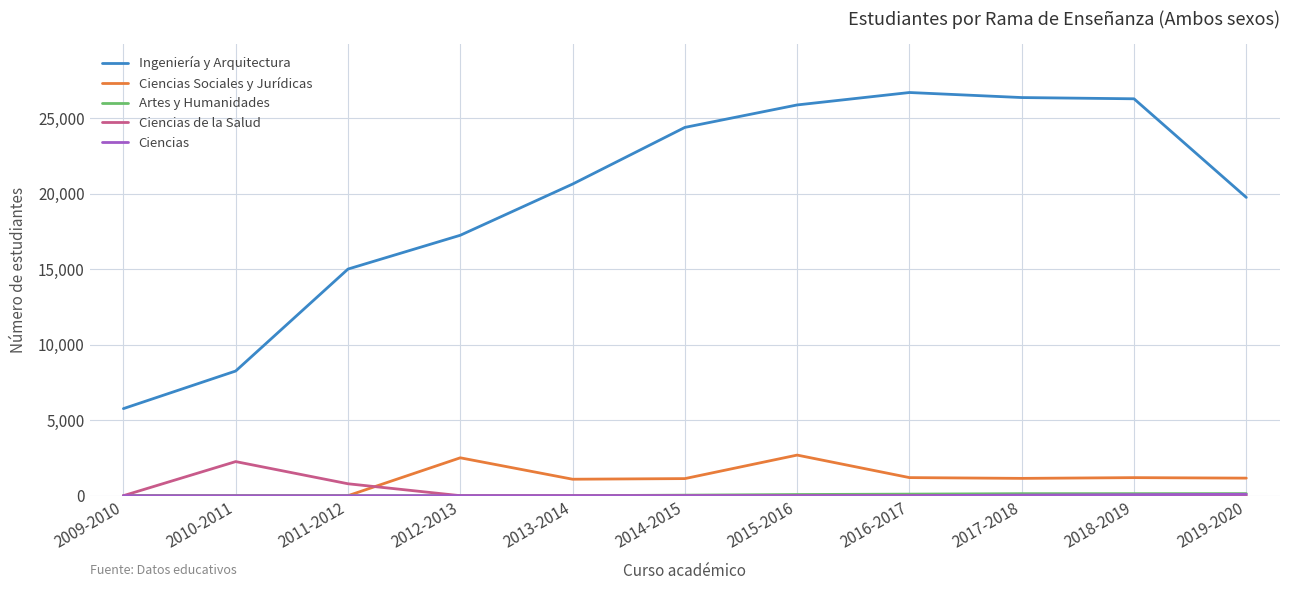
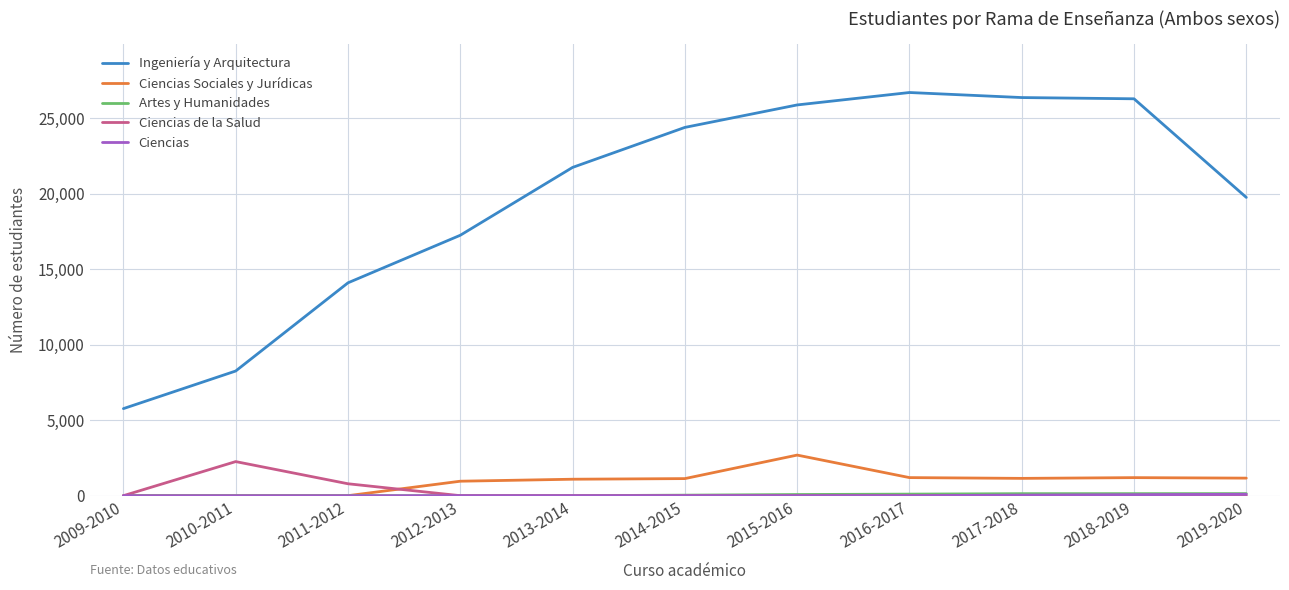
Ingeniería y Arquitectura, 2011-2012: 15,000 -> 14,100
Ciencias Sociales y Jurídicas, 2012-2013: 2,500 -> 1,000
Ingeniería y Arquitectura, 2013-2014: 20,600 -> 21,700
